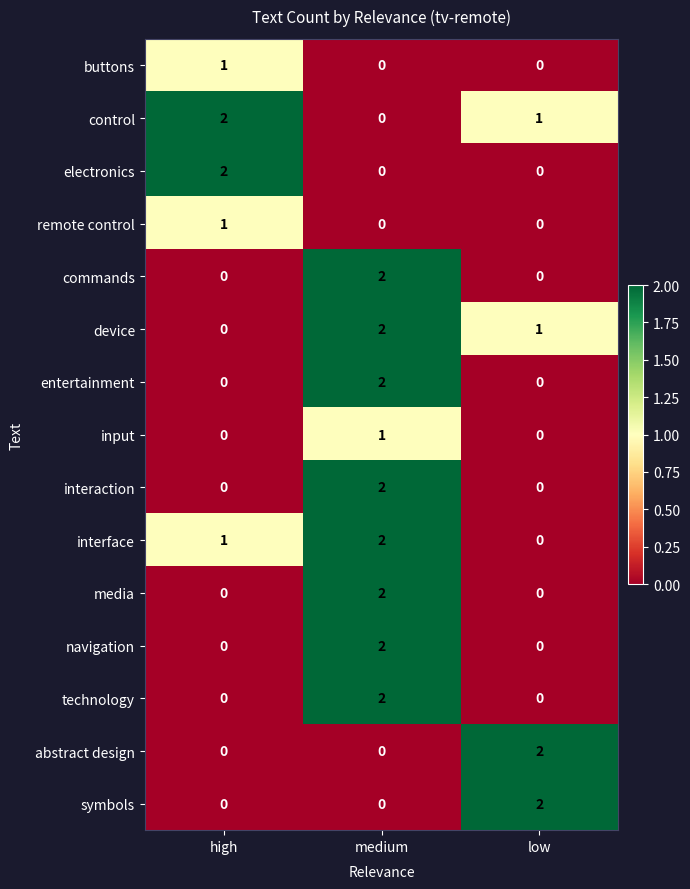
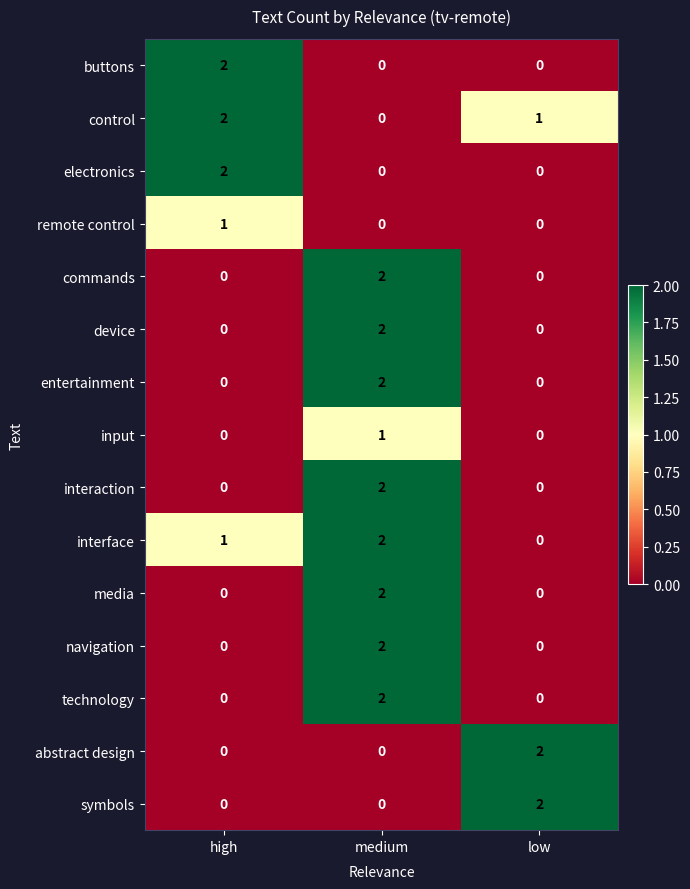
buttons, high: 1 -> 2
device, low: 1 -> 0
